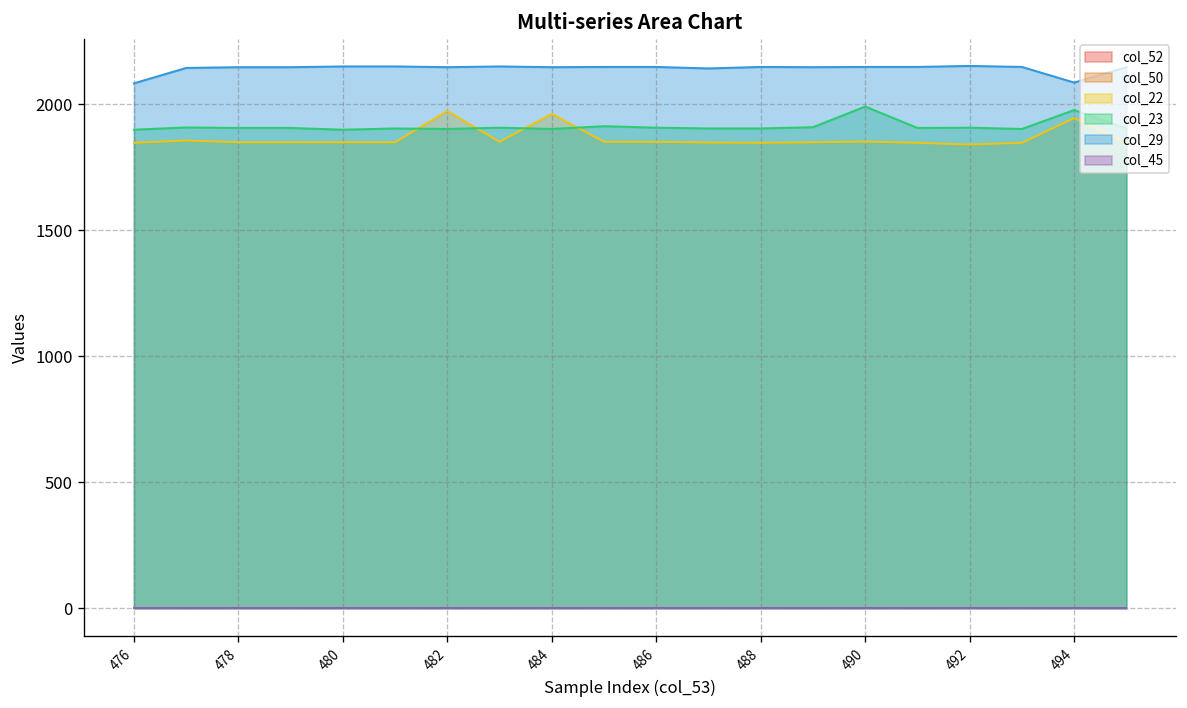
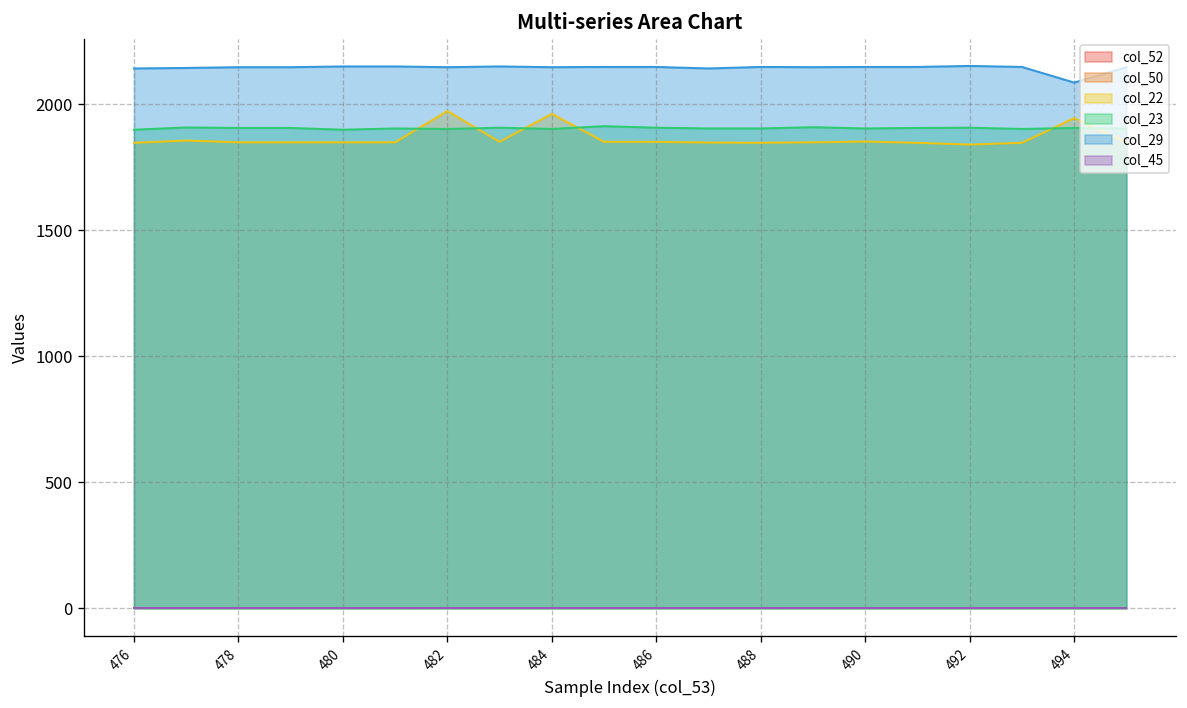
col_29, 476: 2080 -> 2140
col_23, 490: 1990 -> 1900
col_23, 494: 1980 -> 1910
